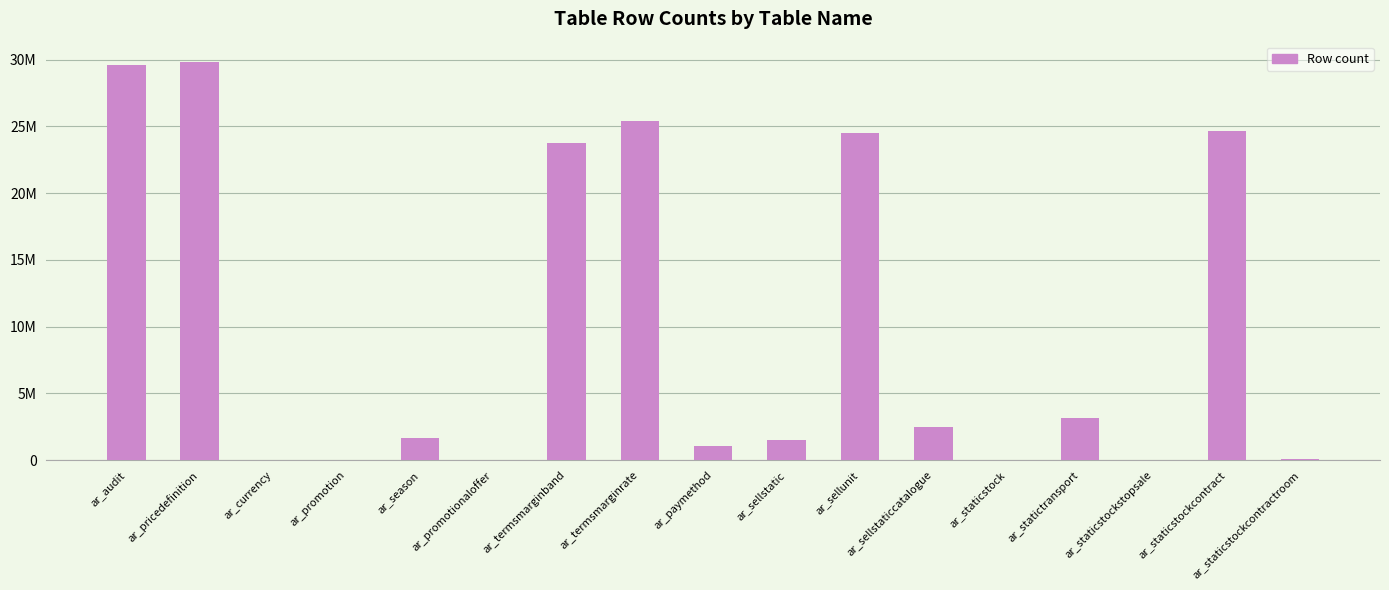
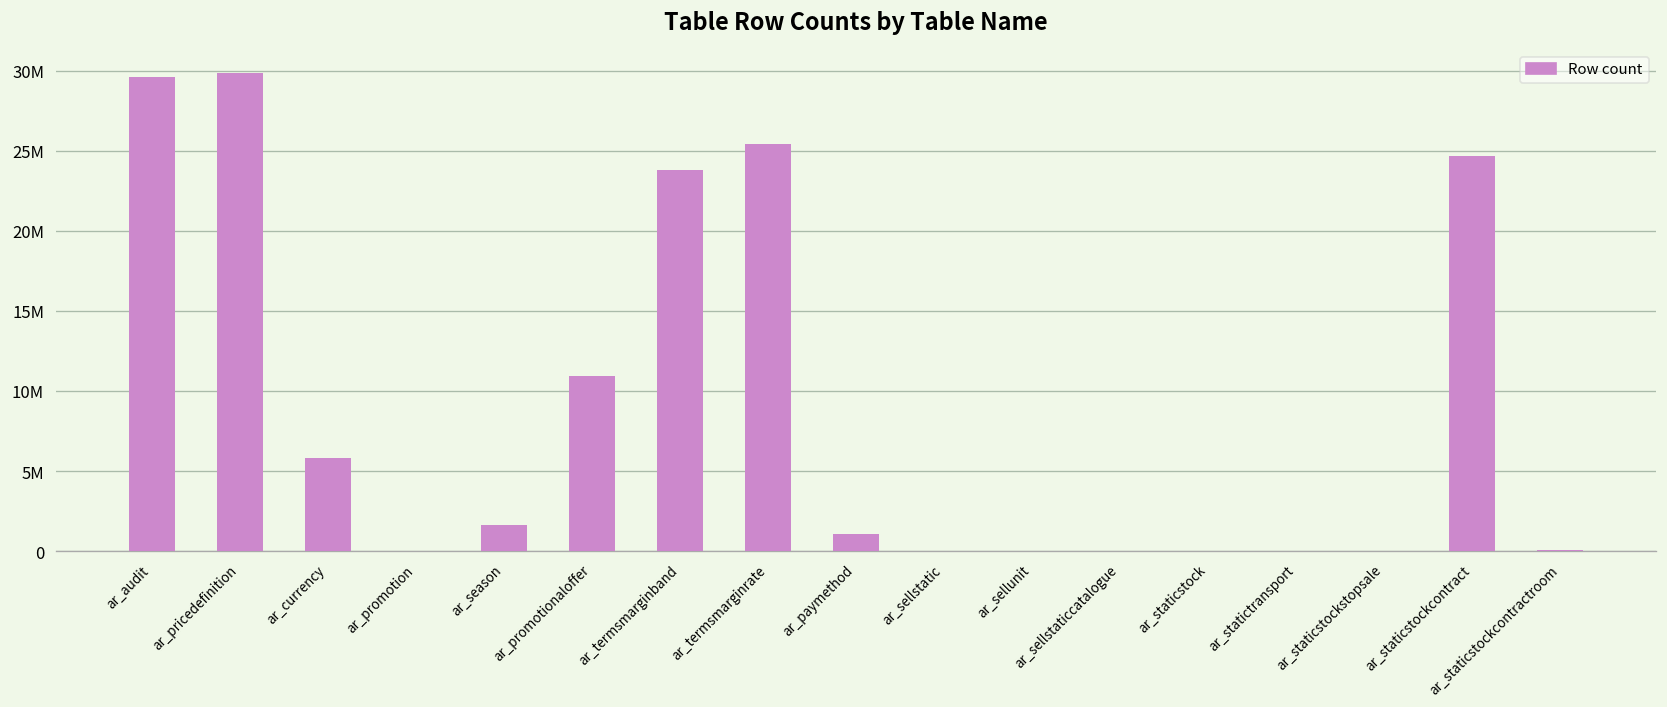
ar_currency: 0 -> 5800000
ar_promotionaloffer: 0 -> 10900000
ar_sellstatic: 1500000 -> 0
ar_sellunit: 24500000 -> 0
ar_sellstaticcatalogue: 2500000 -> 0
ar_statictransport: 3200000 -> 0
